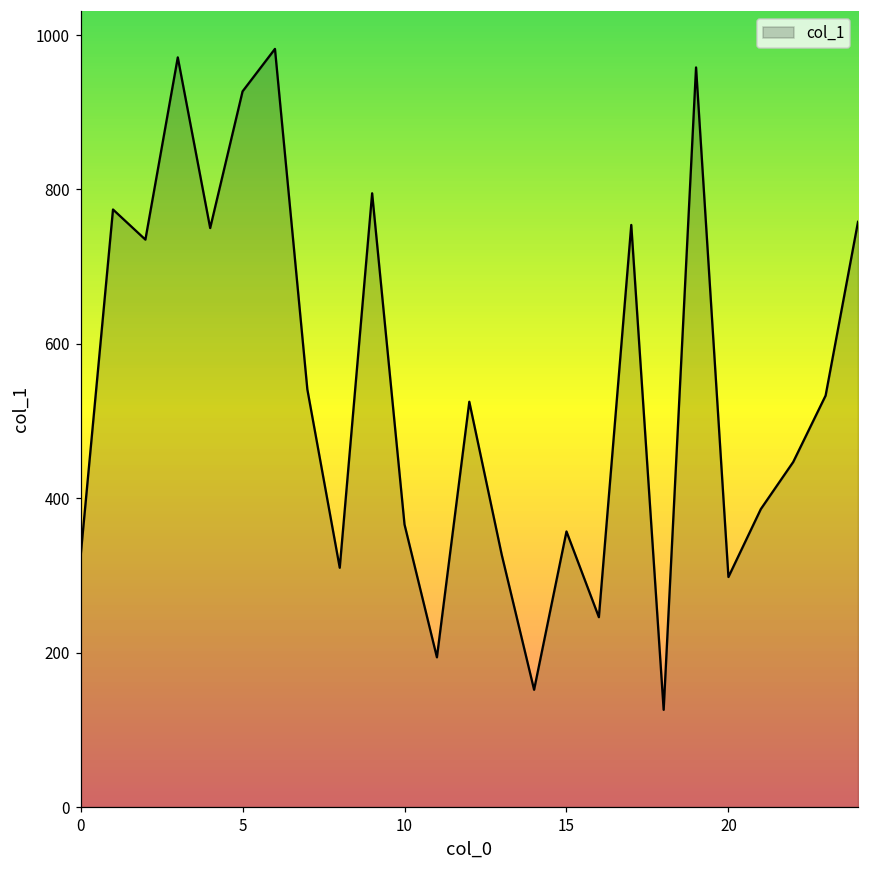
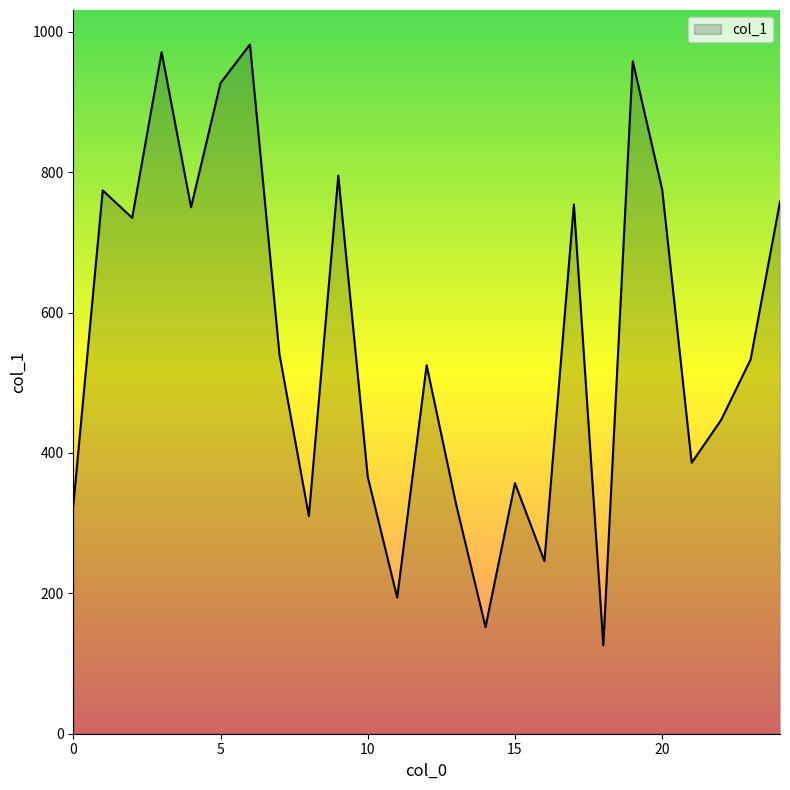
20: 300 -> 780
